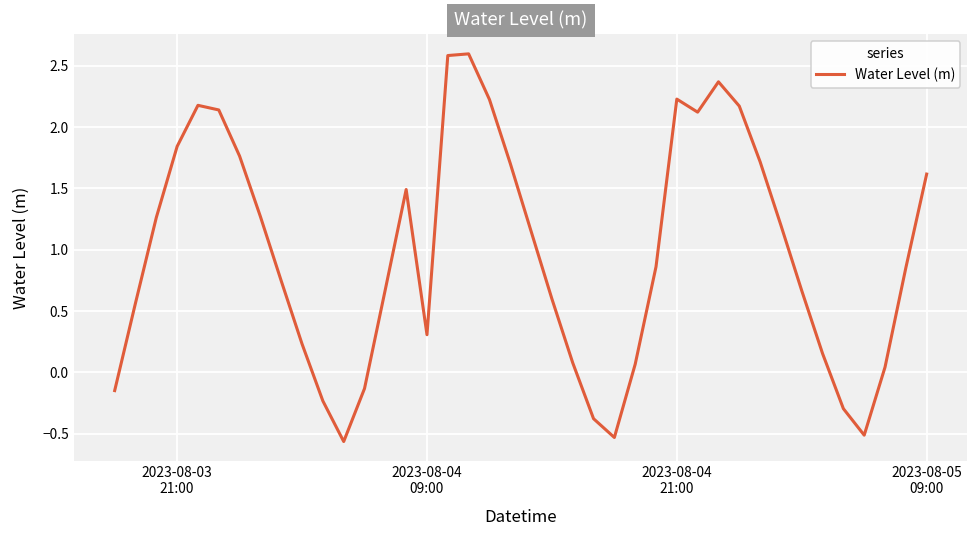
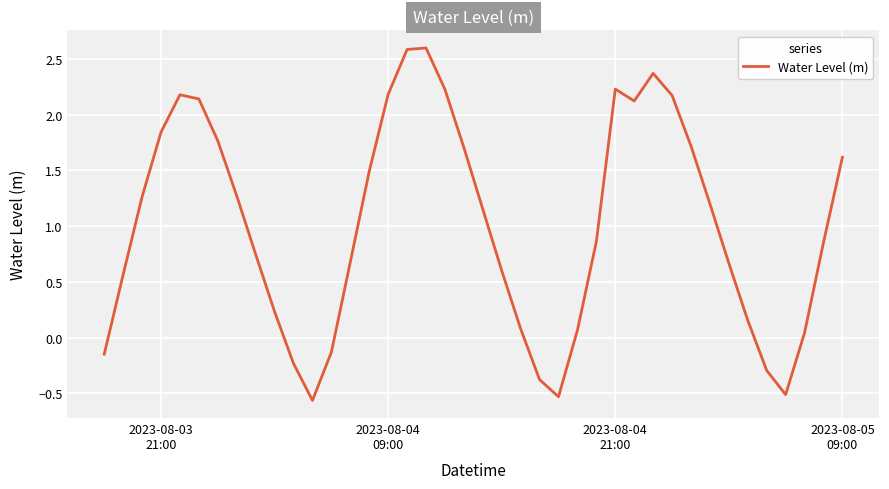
2023-08-04 09:00: 0.31 -> 2.18
